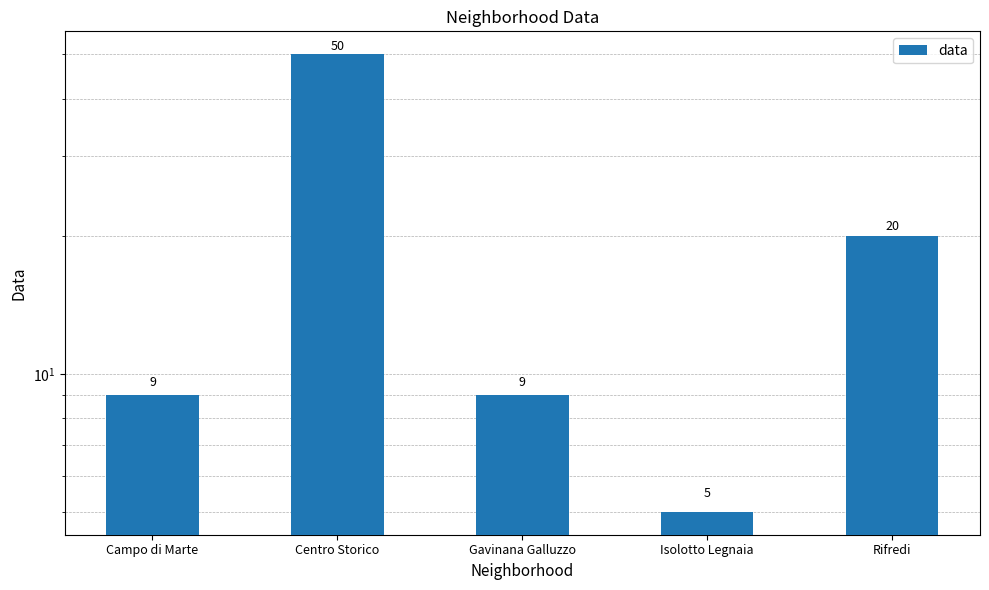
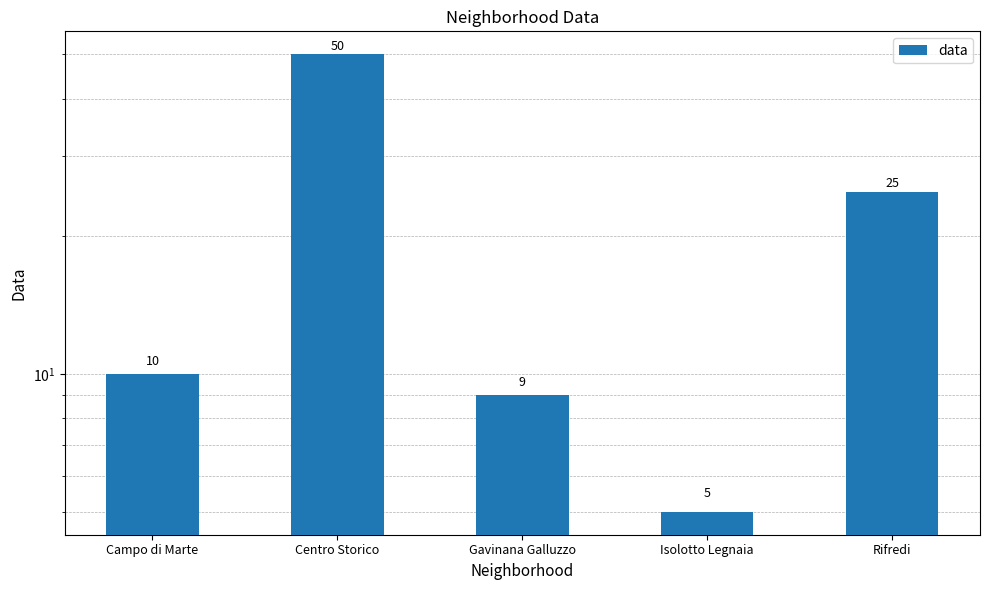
Campo di Marte: 9 -> 10
Rifredi: 20 -> 25
